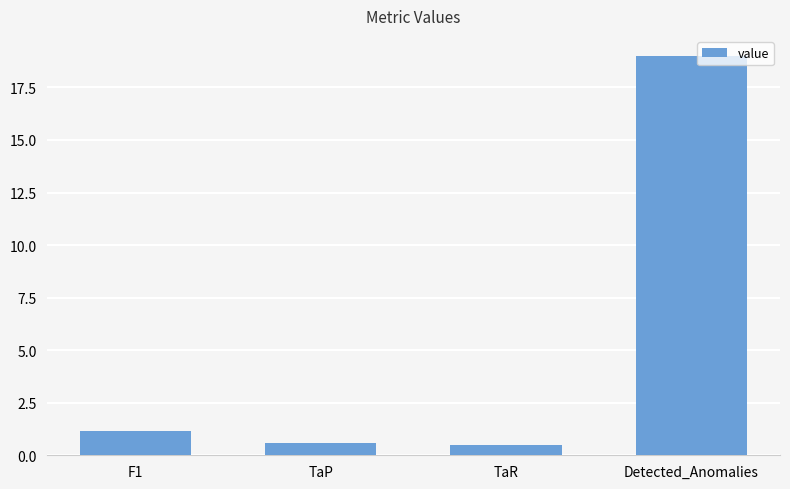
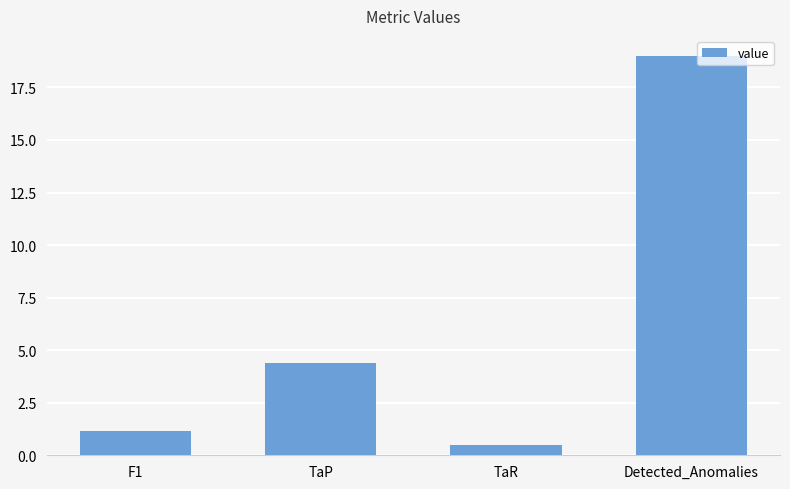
TaP: 0.6 -> 4.4
